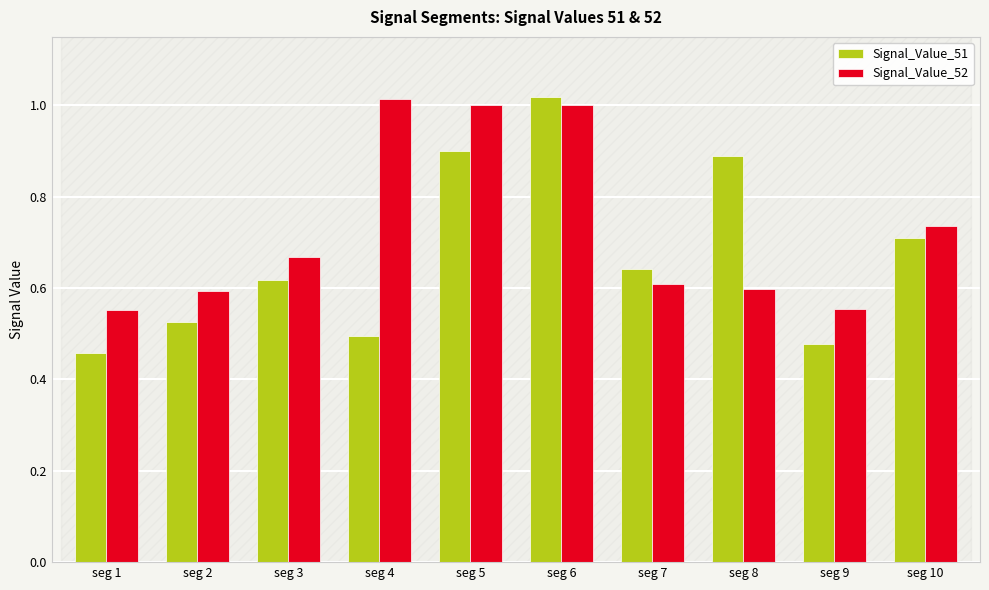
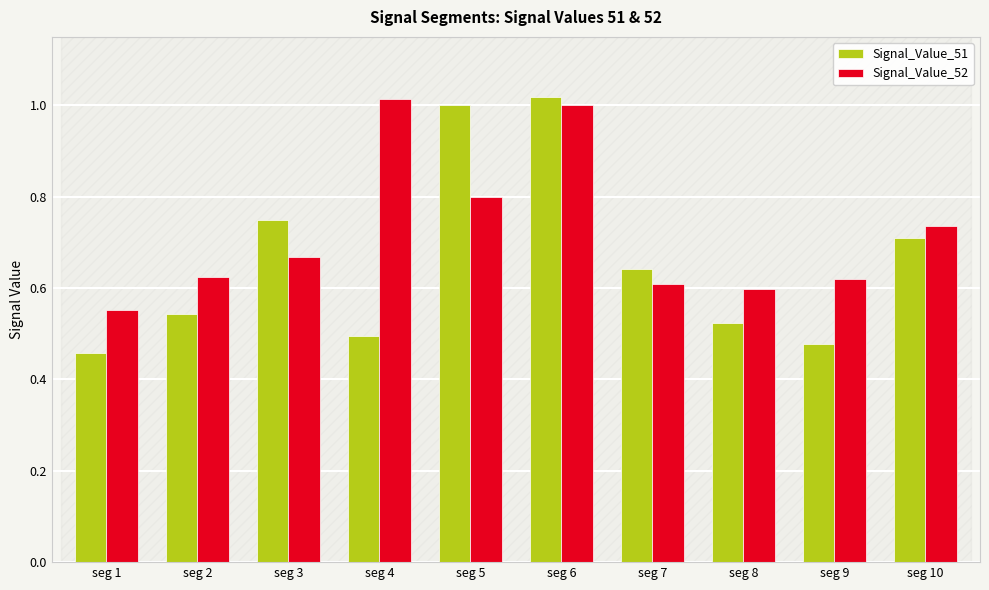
Signal_Value_51, seg 2: 0.53 -> 0.54
Signal_Value_52, seg 2: 0.59 -> 0.62
Signal_Value_51, seg 3: 0.62 -> 0.75
Signal_Value_51, seg 5: 0.9 -> 1.0
Signal_Value_52, seg 5: 1.0 -> 0.8
Signal_Value_51, seg 8: 0.89 -> 0.52
Signal_Value_52, seg 9: 0.55 -> 0.62
